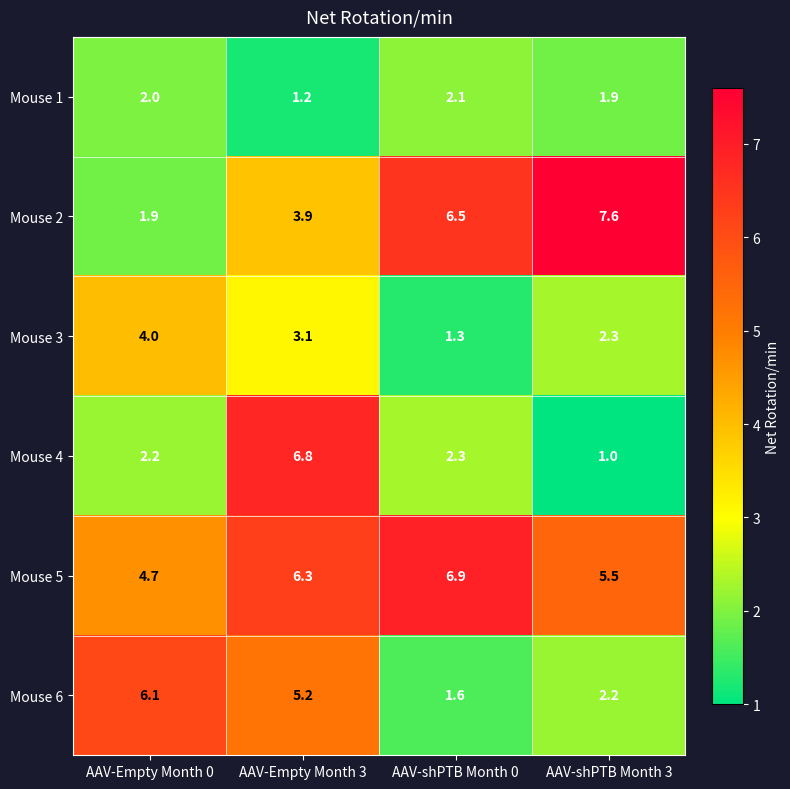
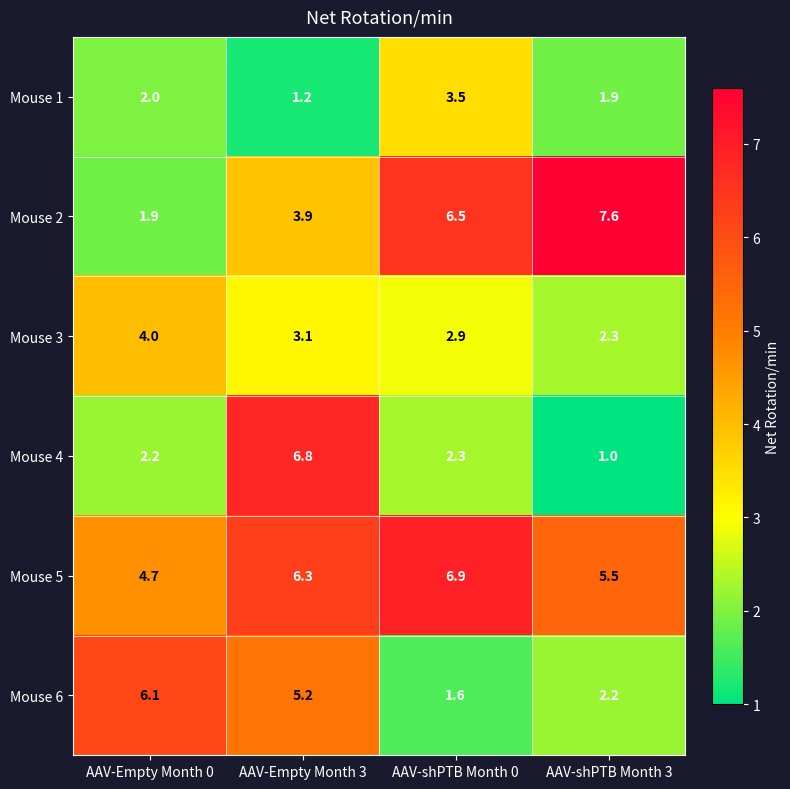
Mouse 1, AAV-shPTB Month 0: 2.1 -> 3.5
Mouse 3, AAV-shPTB Month 0: 1.3 -> 2.9
